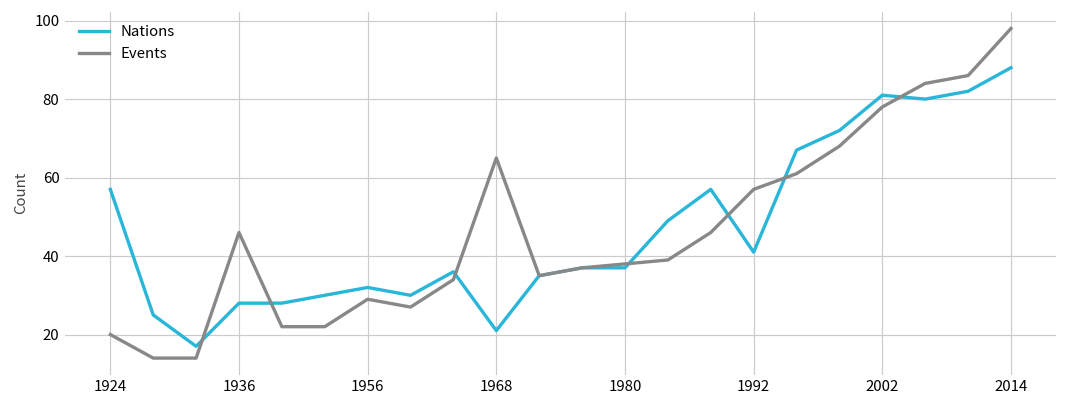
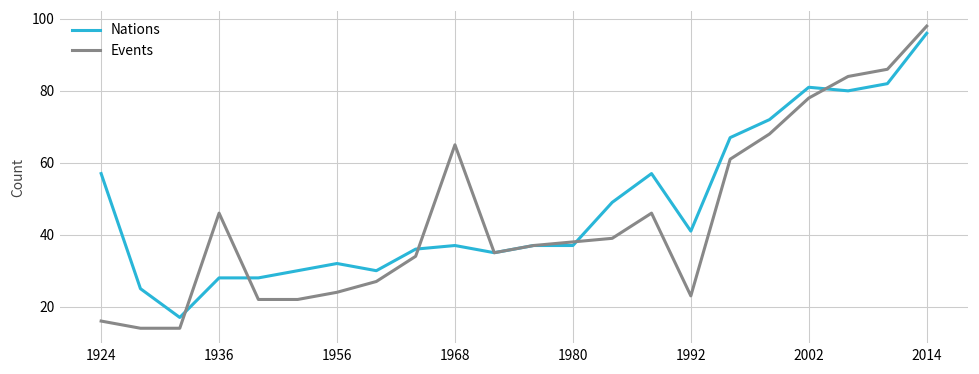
Events, 1924: 20 -> 16
Events, 1956: 29 -> 24
Nations, 1968: 21 -> 37
Events, 1992: 57 -> 23
Nations, 2014: 88 -> 96
